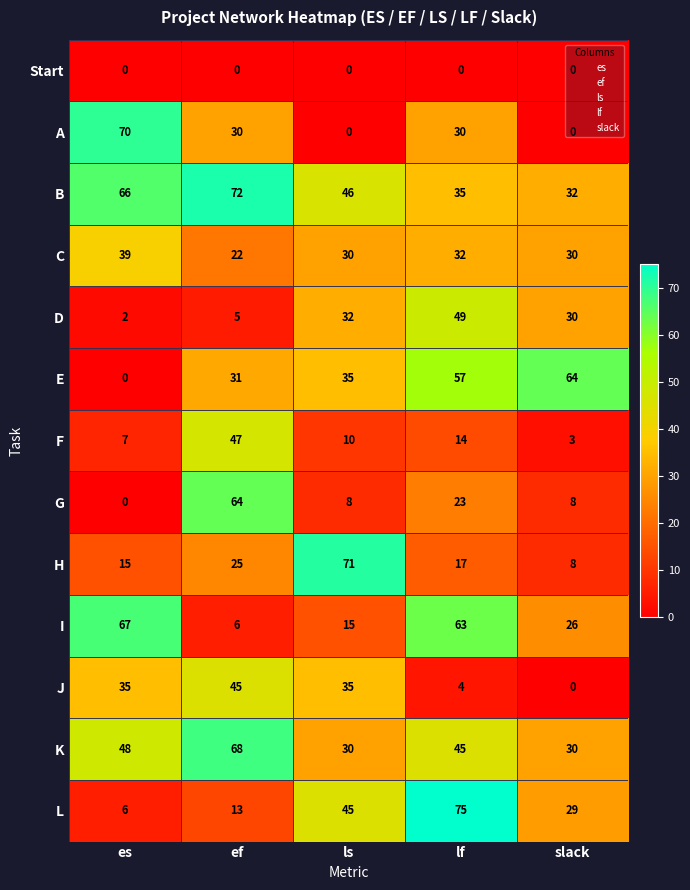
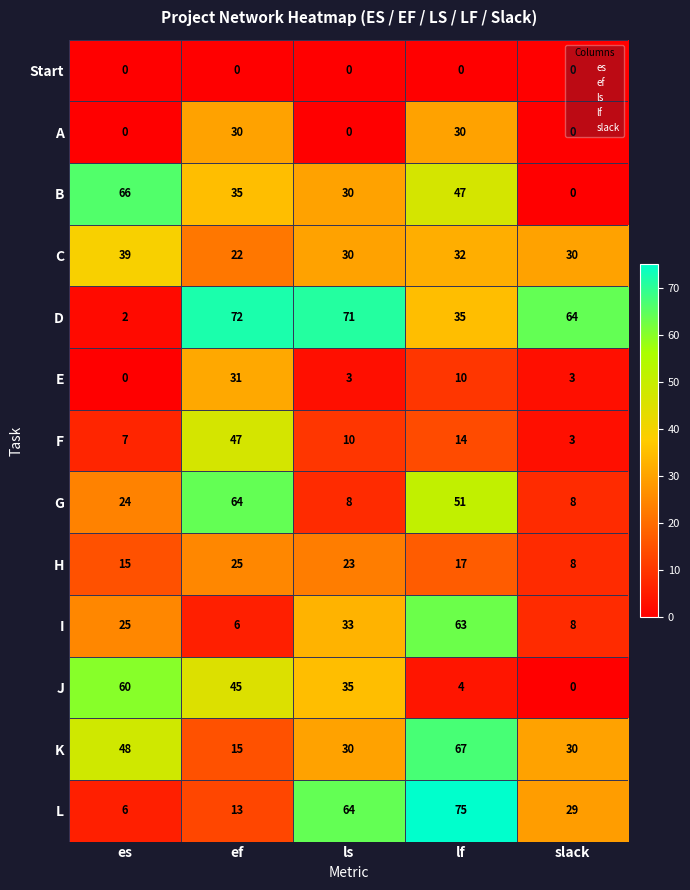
A, es: 70 -> 0
B, ef: 72 -> 35
B, ls: 46 -> 30
B, lf: 35 -> 47
B, slack: 32 -> 0
D, ef: 5 -> 72
D, ls: 32 -> 71
D, lf: 49 -> 35
D, slack: 30 -> 64
E, ls: 35 -> 3
E, lf: 57 -> 10
E, slack: 64 -> 3
G, es: 0 -> 24
G, lf: 23 -> 51
H, ls: 71 -> 23
I, es: 67 -> 25
I, ls: 15 -> 33
I, slack: 26 -> 8
J, es: 35 -> 60
K, ef: 68 -> 15
K, lf: 45 -> 67
L, ls: 45 -> 64
